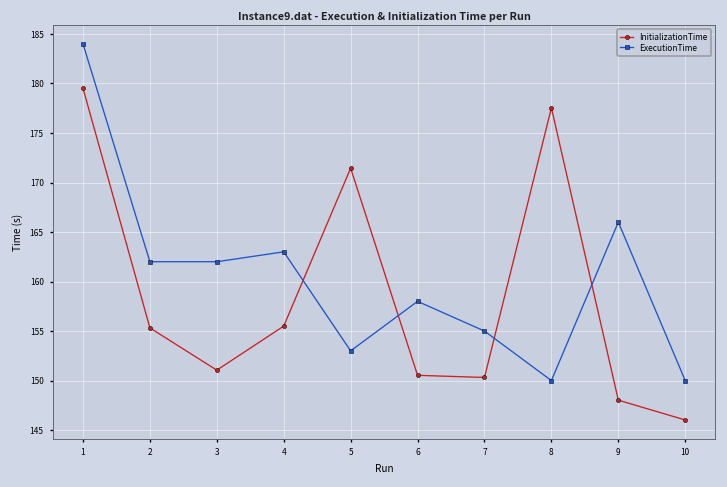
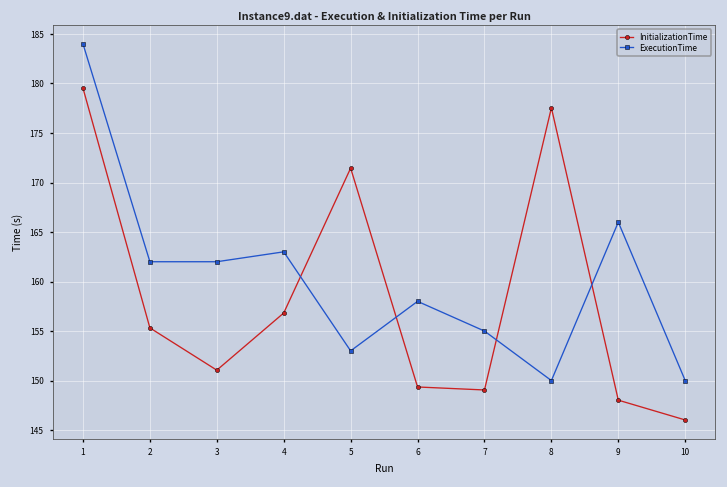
InitializationTime, 4: 155 -> 157
InitializationTime, 6: 151 -> 149
InitializationTime, 7: 150 -> 149
